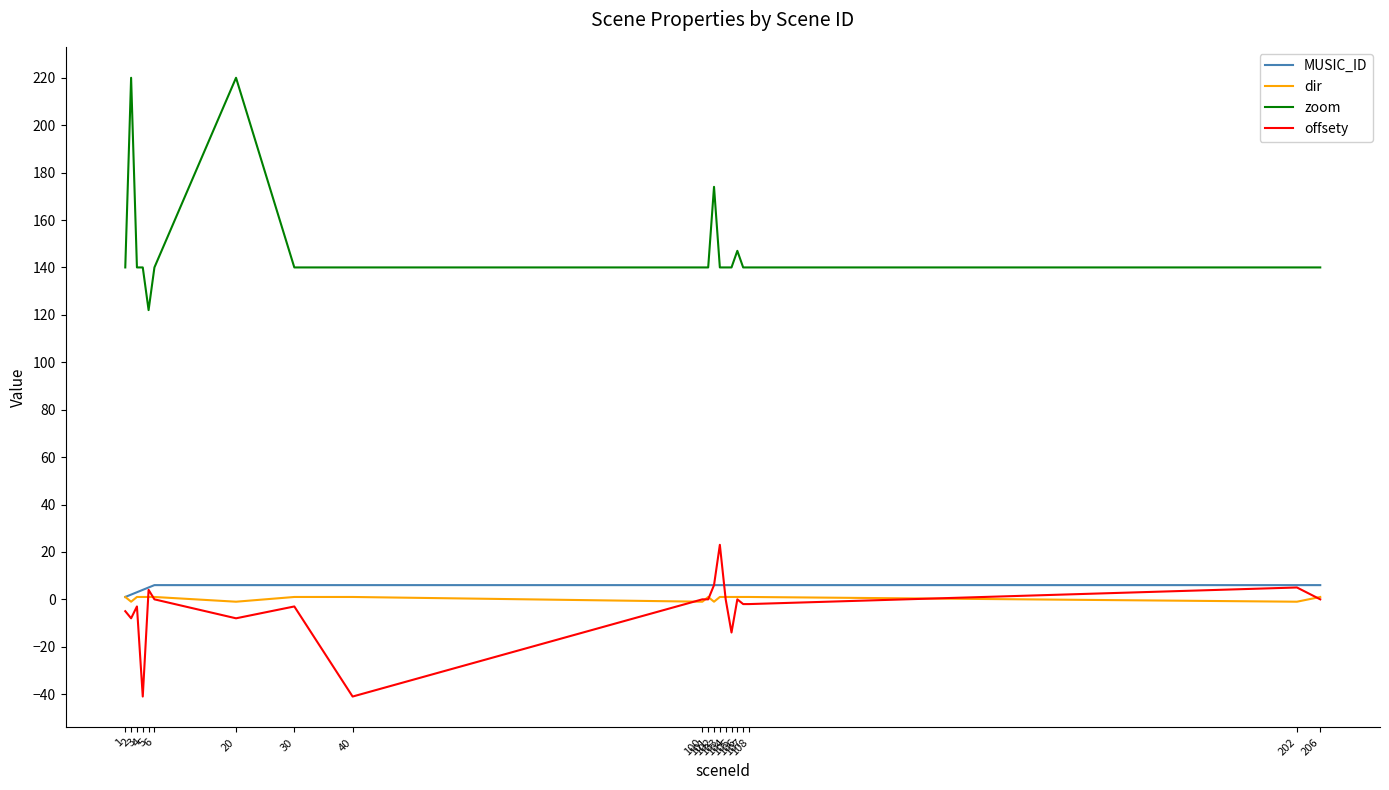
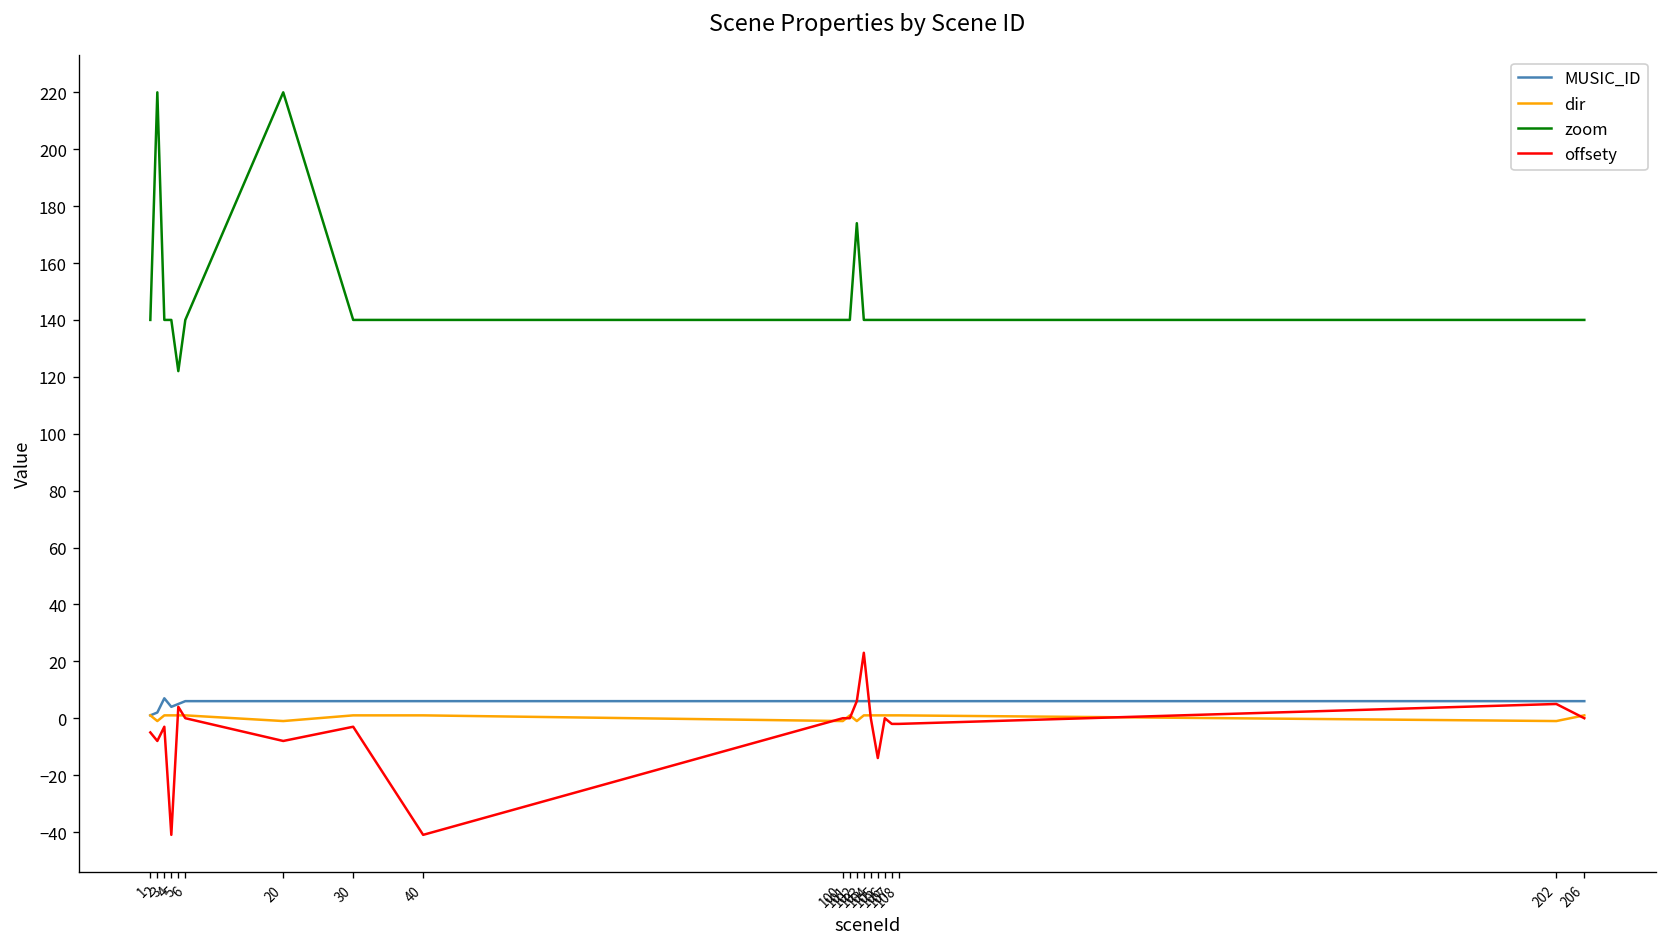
MUSIC_ID, 3: 3 -> 7
zoom, 106: 147 -> 140
